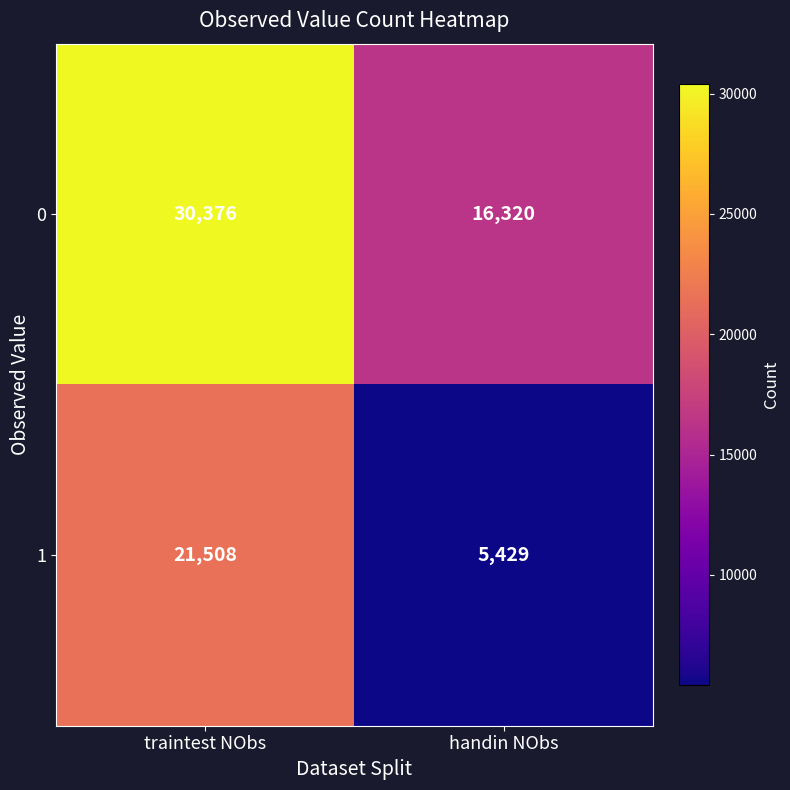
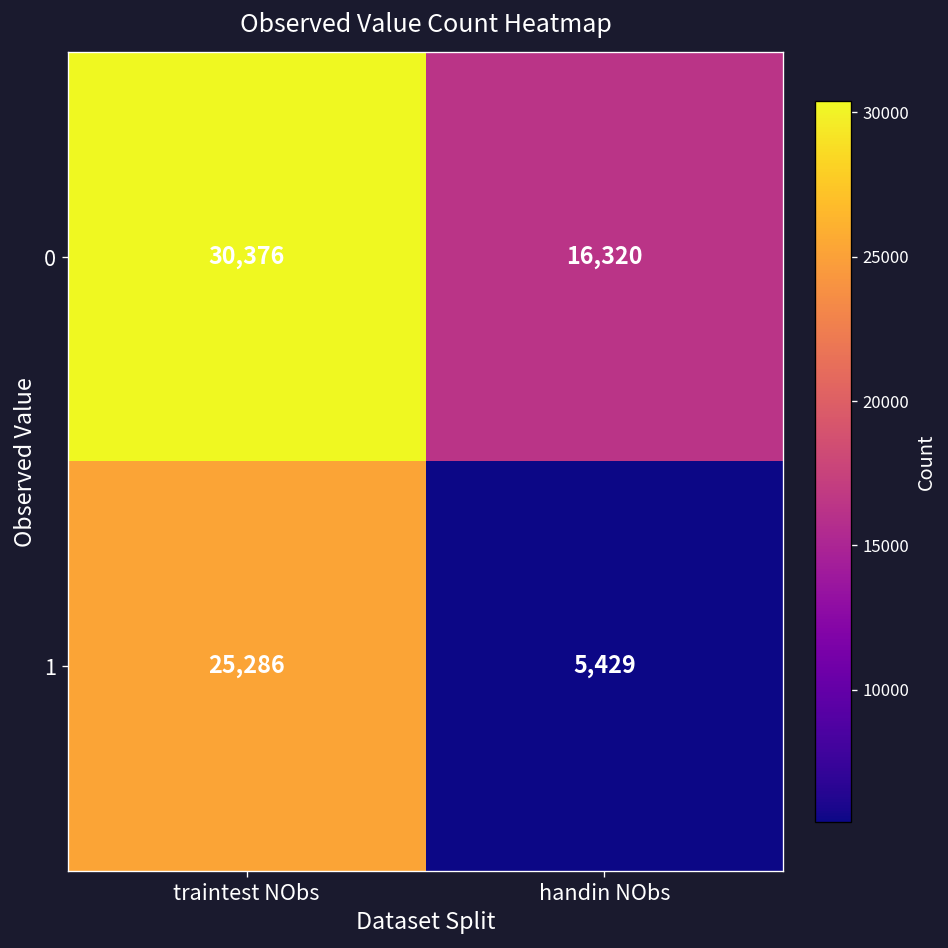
1, traintest NObs: 21,508 -> 25,286
